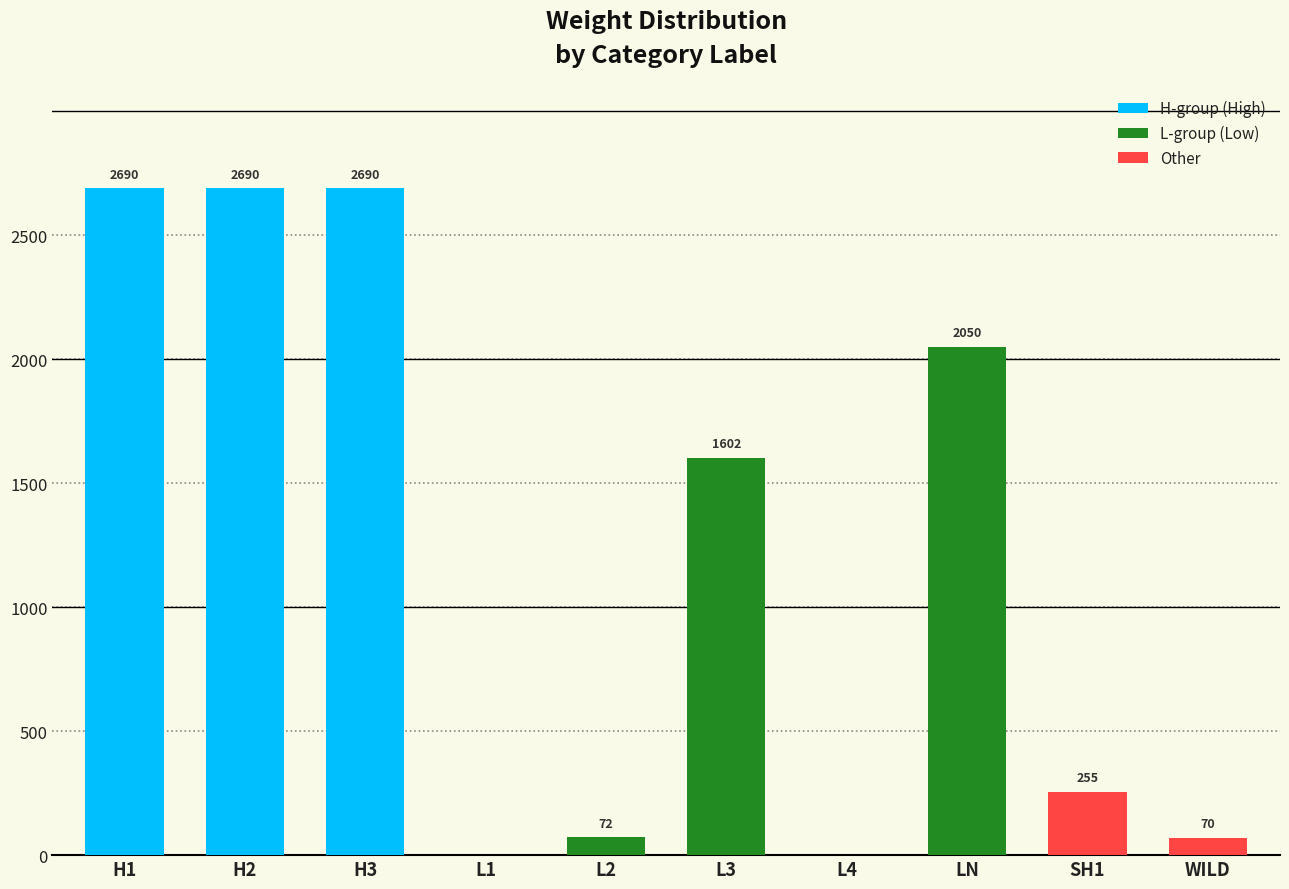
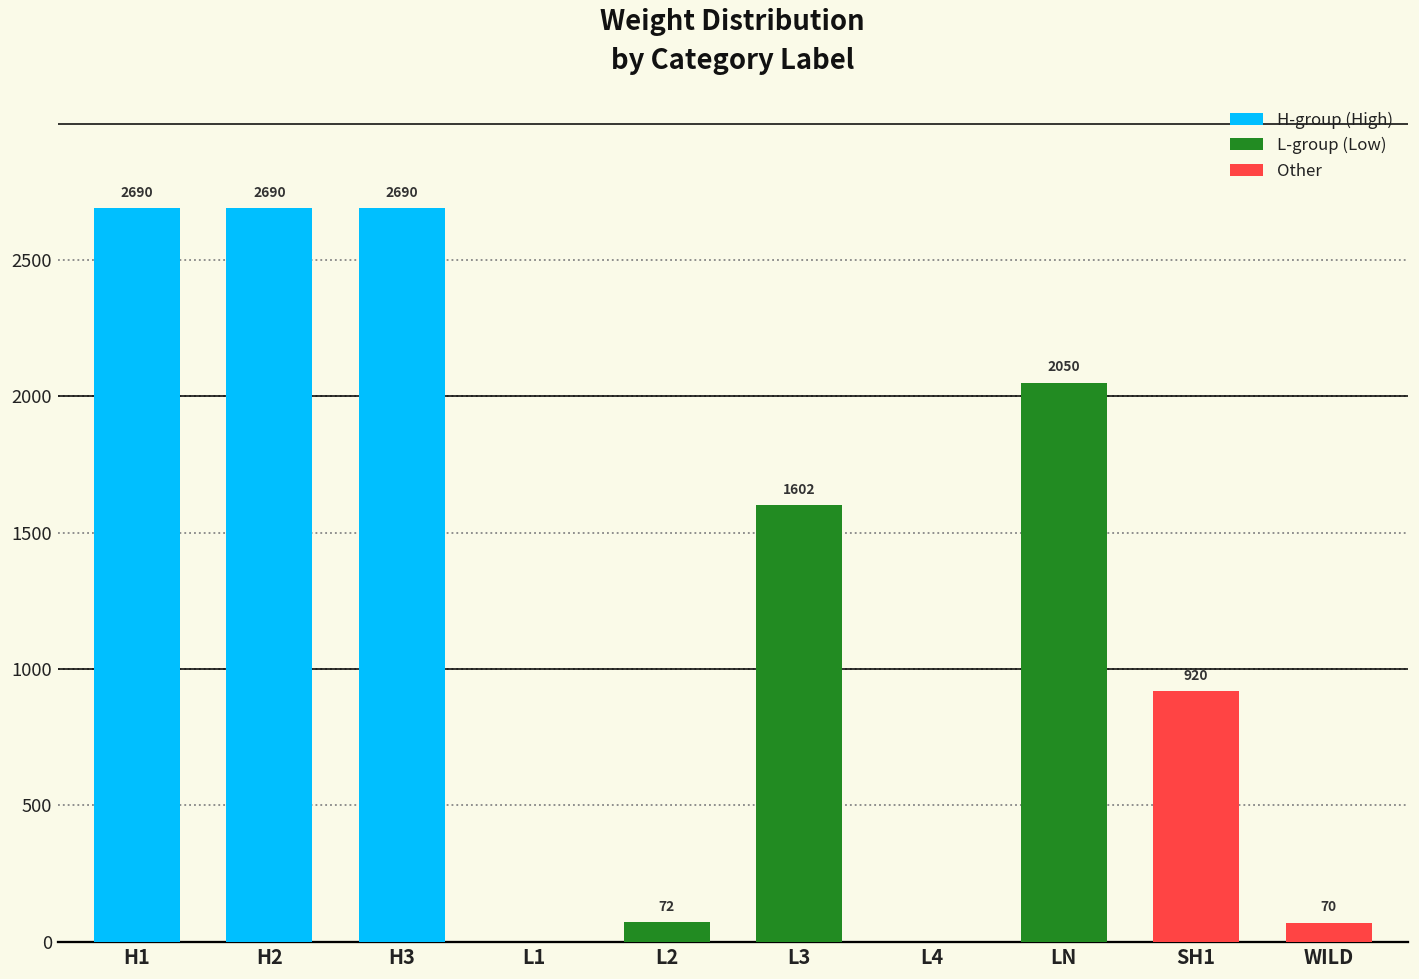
SH1: 255 -> 920
